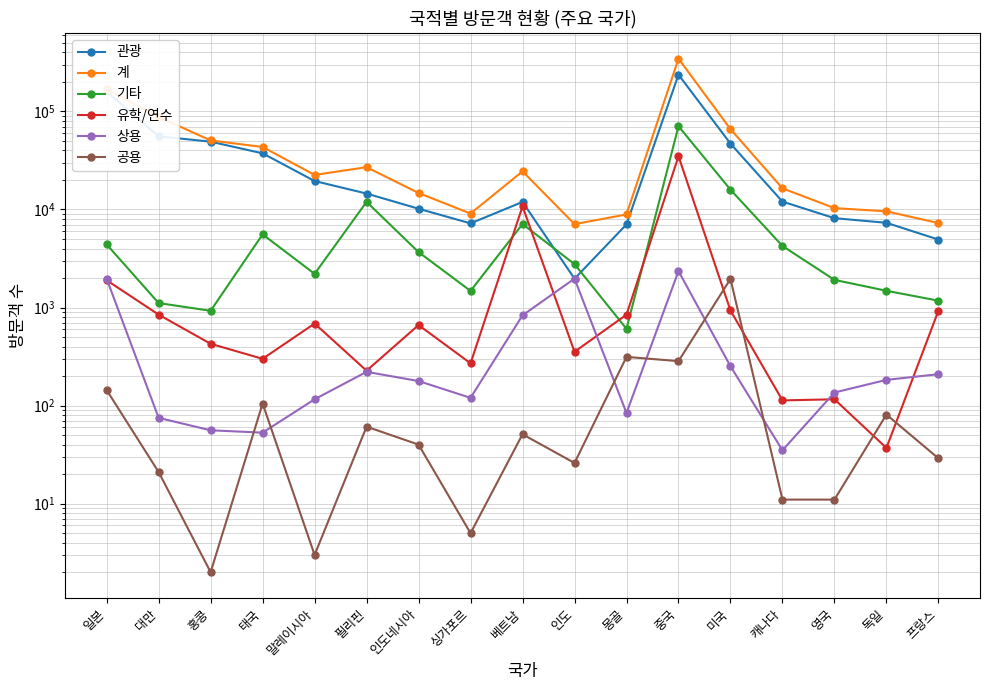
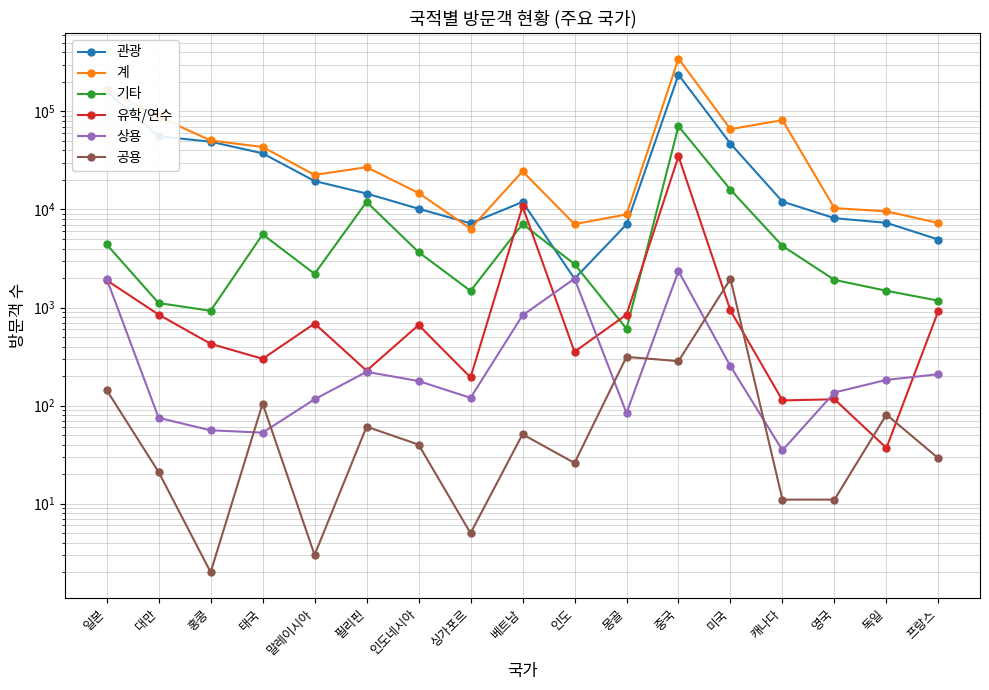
계, 싱가포르: 9000 -> 6000
유학/연수, 싱가포르: 270 -> 190
계, 캐나다: 16000 -> 80000
